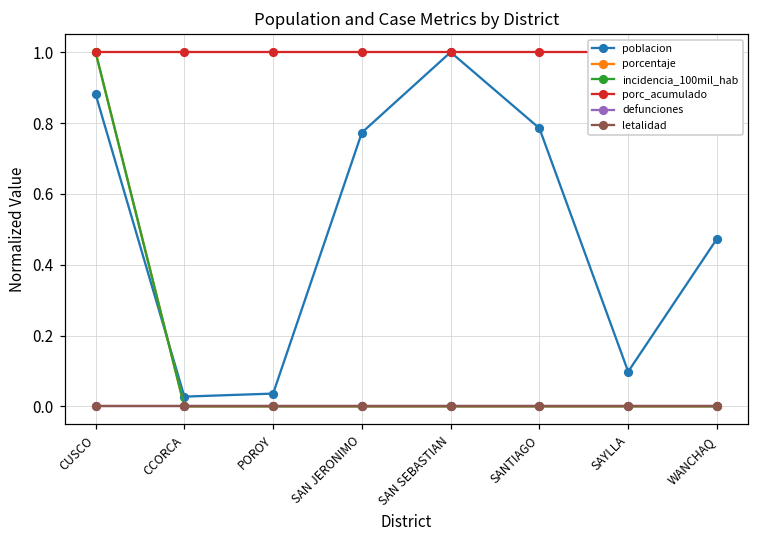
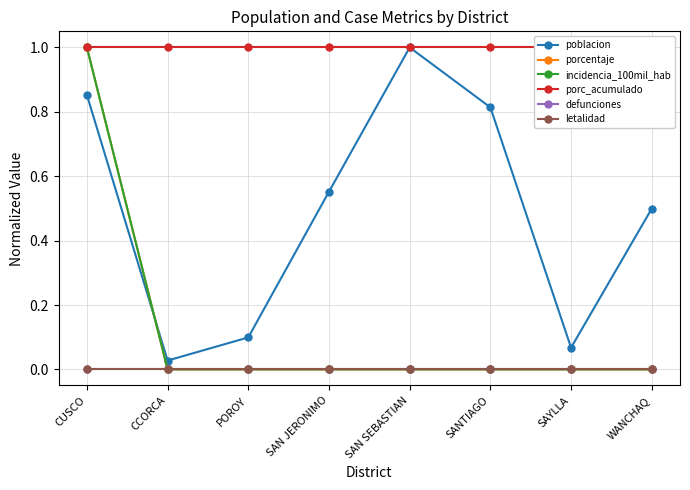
poblacion, CUSCO: 0.88 -> 0.85
poblacion, POROY: 0.04 -> 0.10
poblacion, SAN JERONIMO: 0.77 -> 0.55
poblacion, SANTIAGO: 0.79 -> 0.81
poblacion, SAYLLA: 0.10 -> 0.07
poblacion, WANCHAQ: 0.47 -> 0.50
